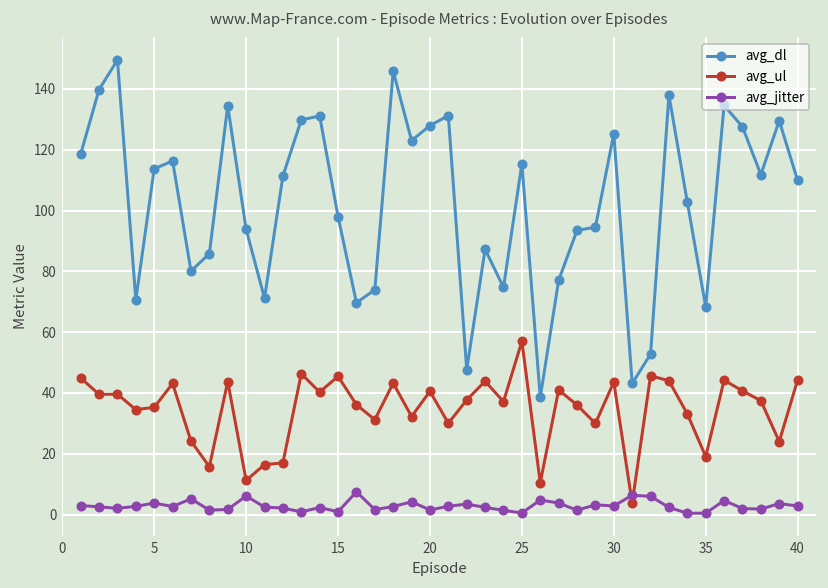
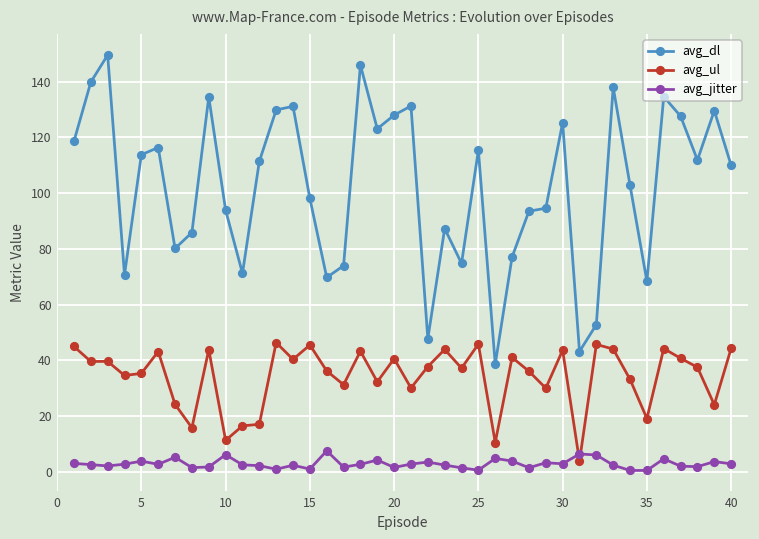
avg_ul, 25: 57 -> 46
